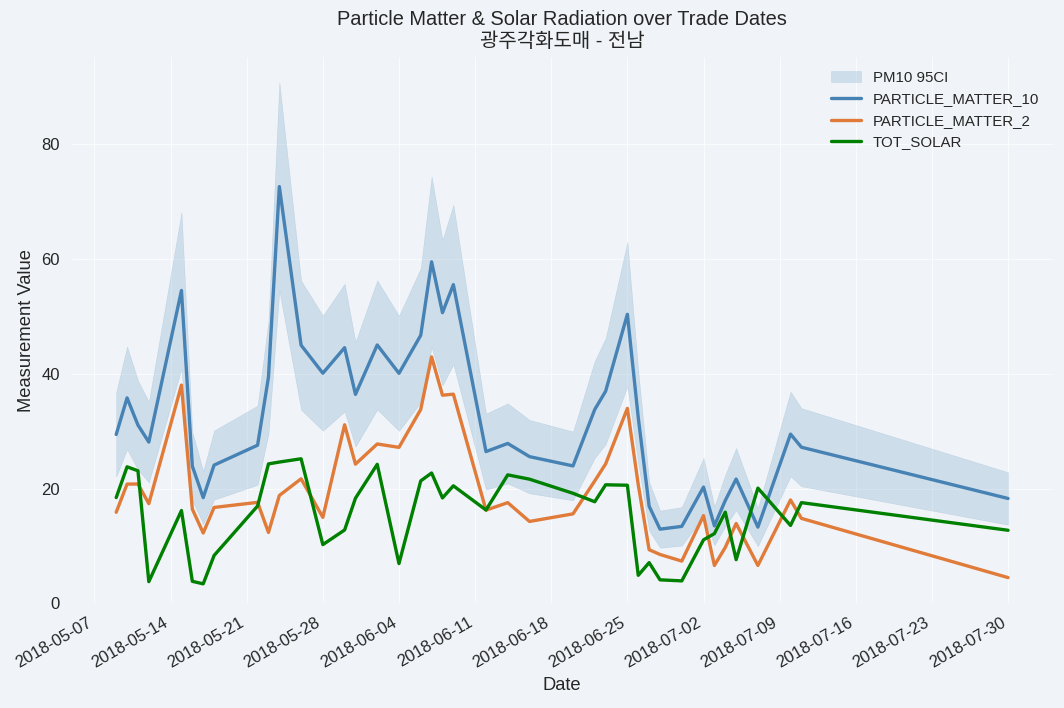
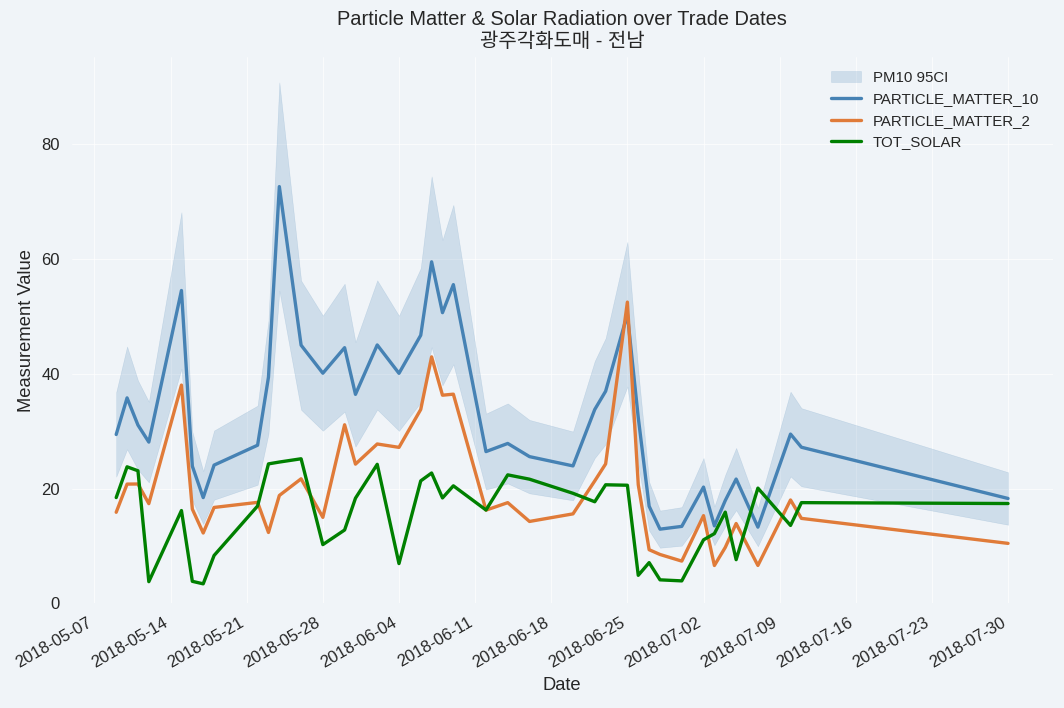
PARTICLE_MATTER_2, 2018-06-25: 34 -> 53
PARTICLE_MATTER_2, 2018-07-30: 5 -> 10
TOT_SOLAR, 2018-07-30: 13 -> 17
